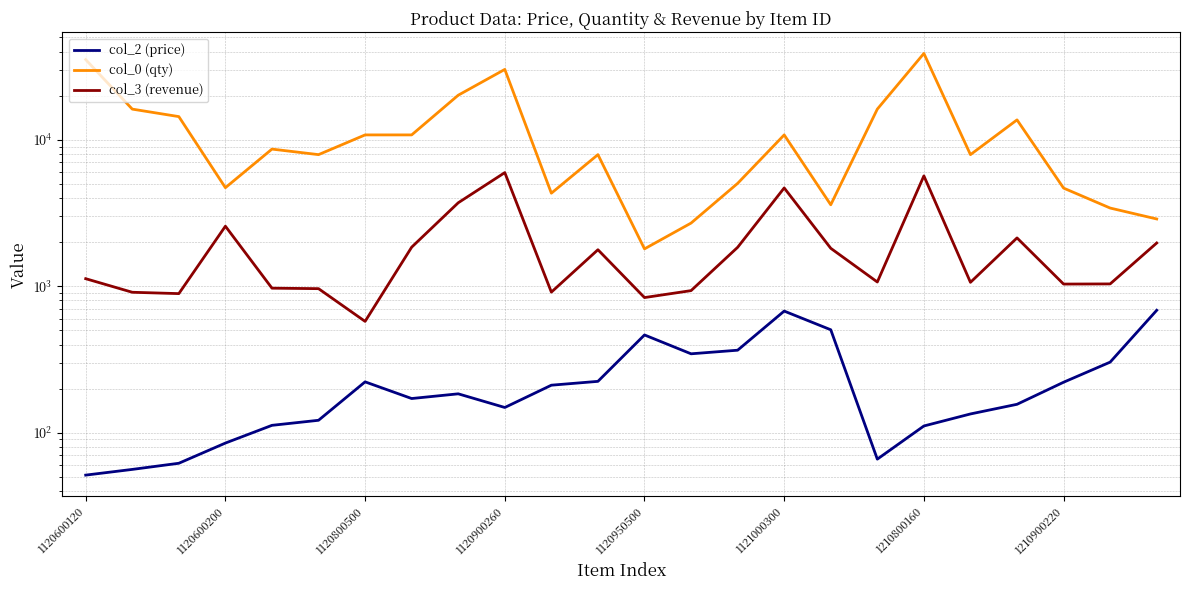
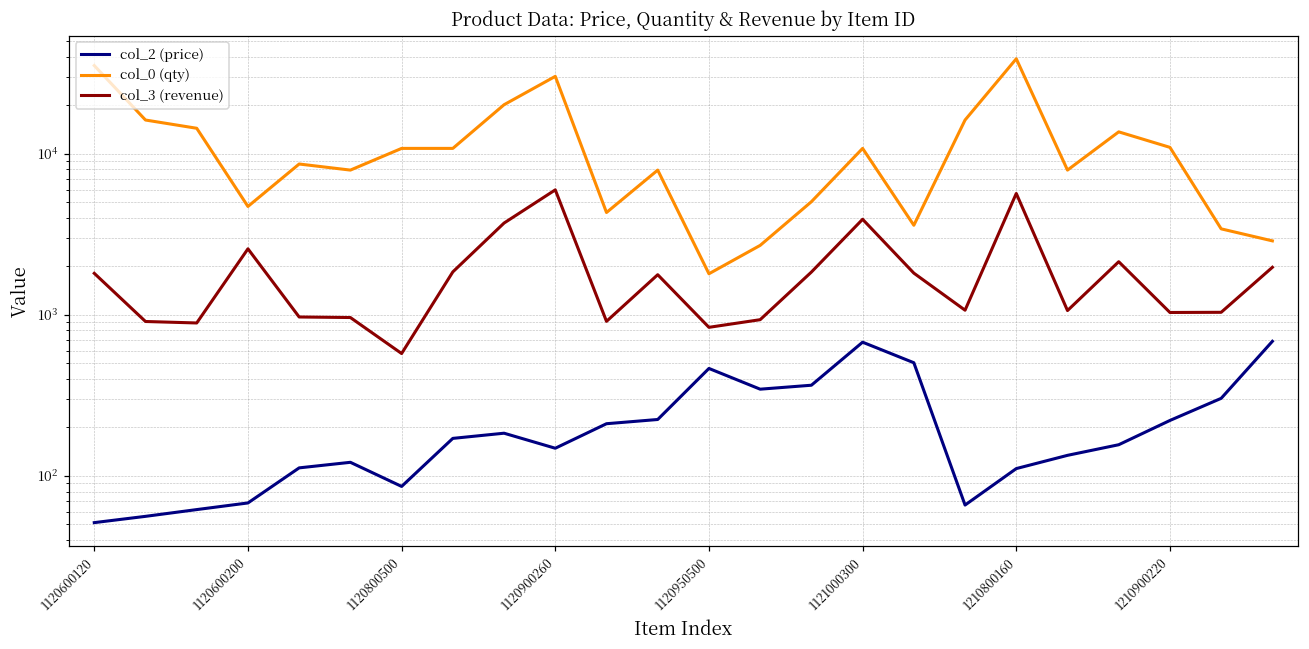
col_3 (revenue), 1120600120: 1100 -> 1800
col_2 (price), 1120600200: 80 -> 70
col_2 (price), 1120800500: 220 -> 90
col_3 (revenue), 1121000300: 4700 -> 3900
col_0 (qty), 1210900220: 4700 -> 11000
